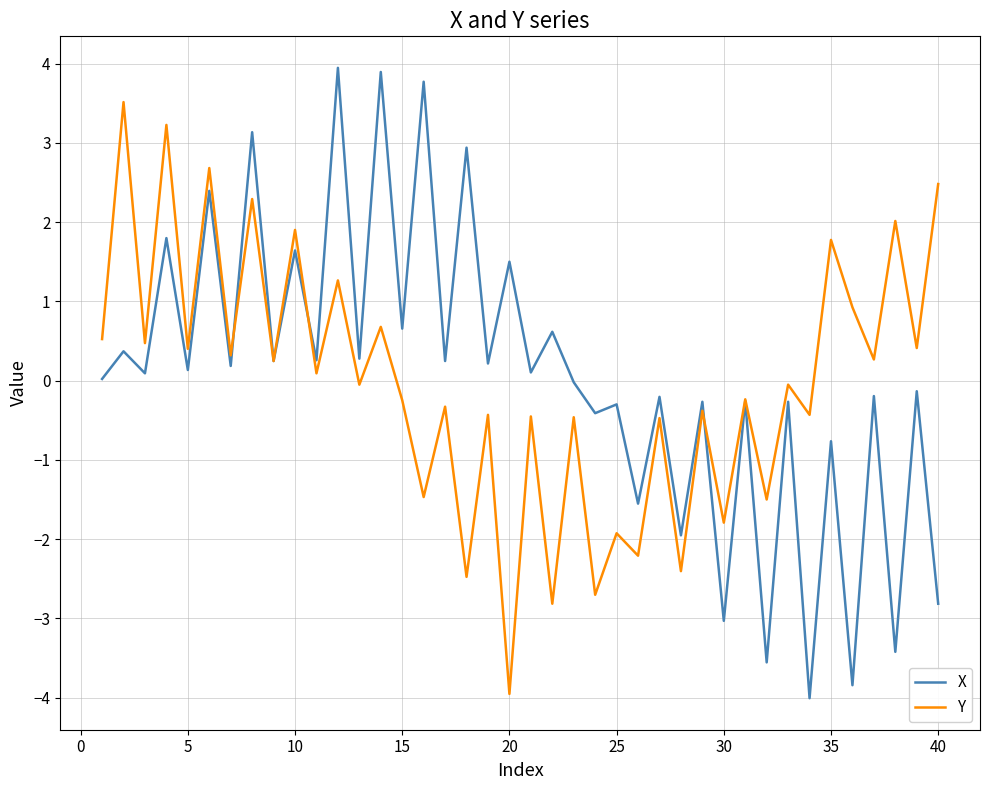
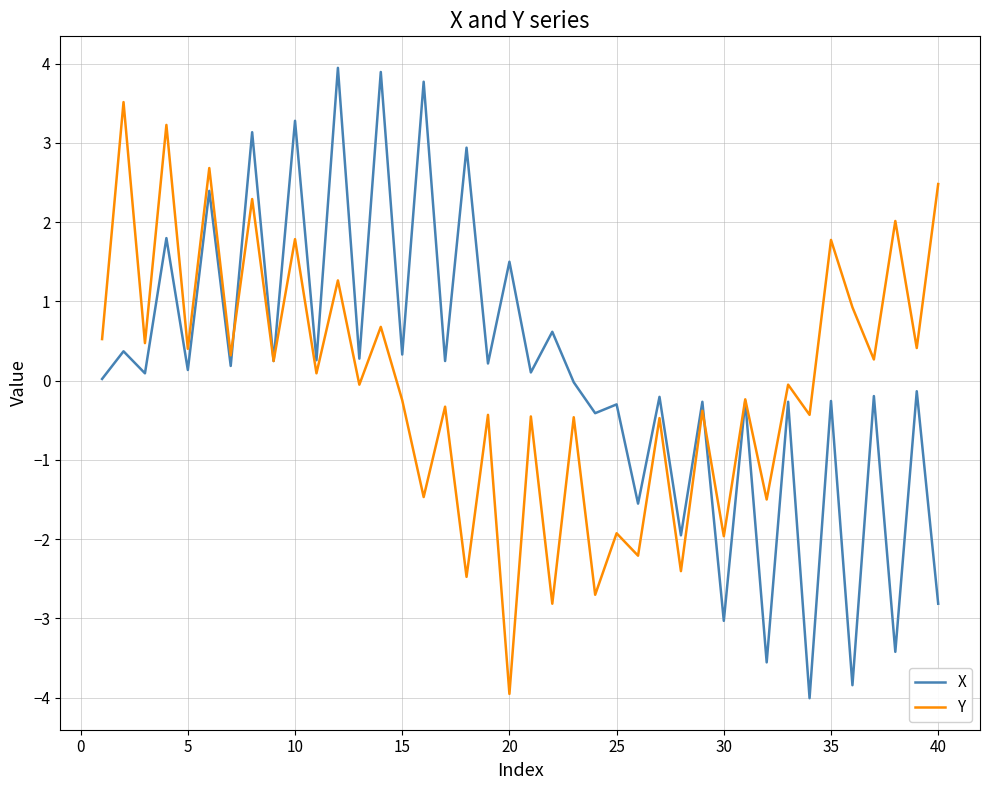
X, 10: 1.6 -> 3.3
Y, 10: 1.9 -> 1.8
X, 15: 0.7 -> 0.3
Y, 30: -1.8 -> -2.0
X, 35: -0.8 -> -0.3
